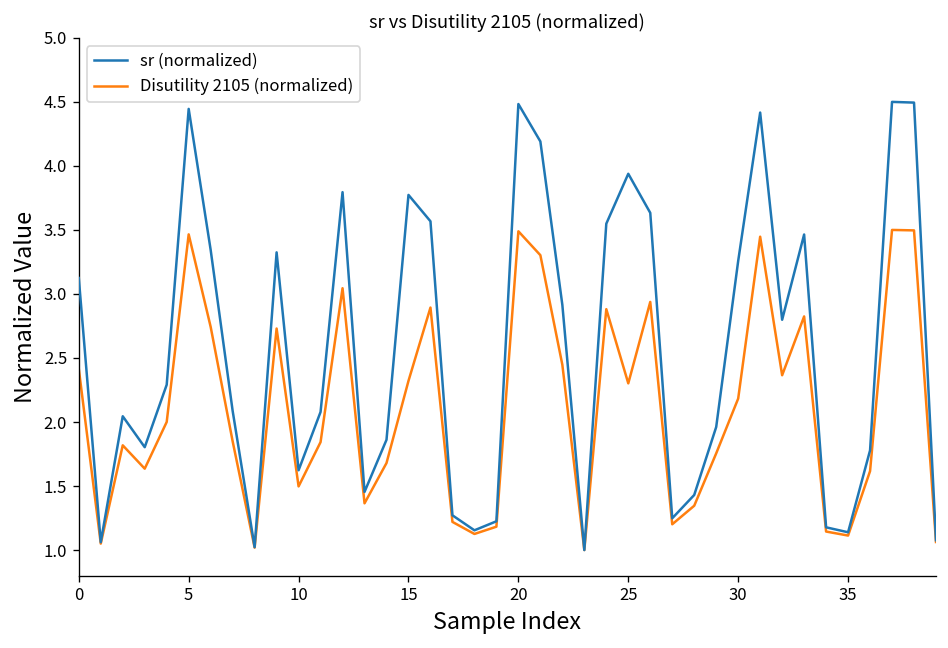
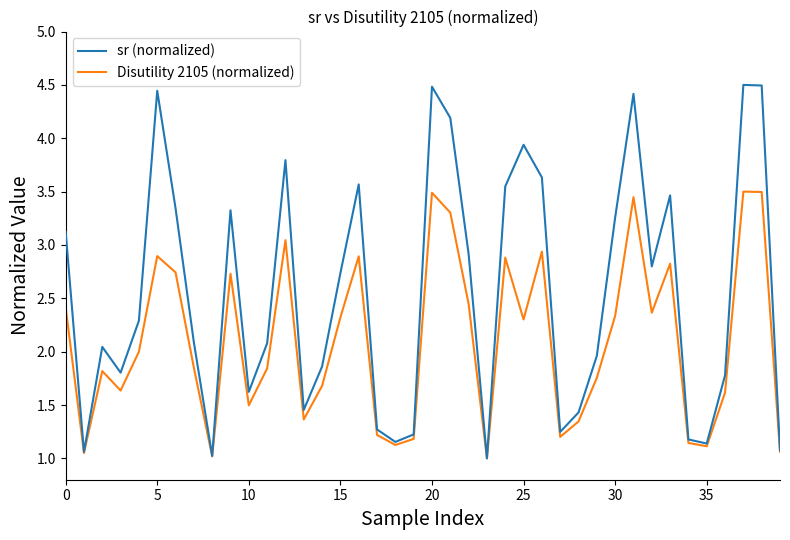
Disutility 2105 (normalized), 5: 3.47 -> 2.90
sr (normalized), 15: 3.77 -> 2.74
Disutility 2105 (normalized), 30: 2.18 -> 2.34
